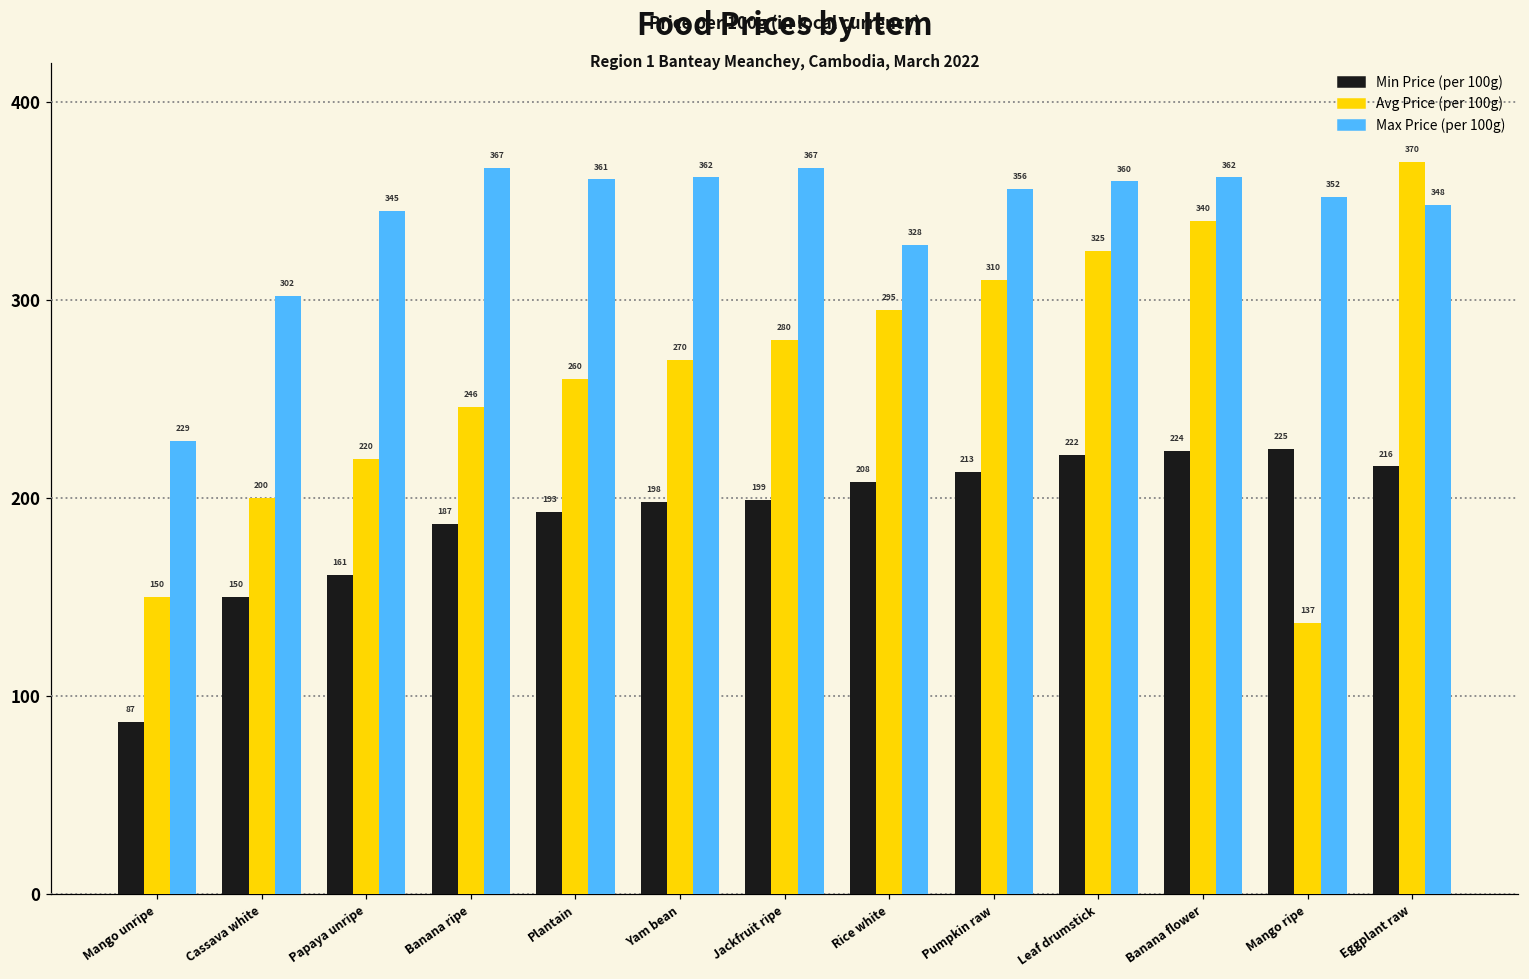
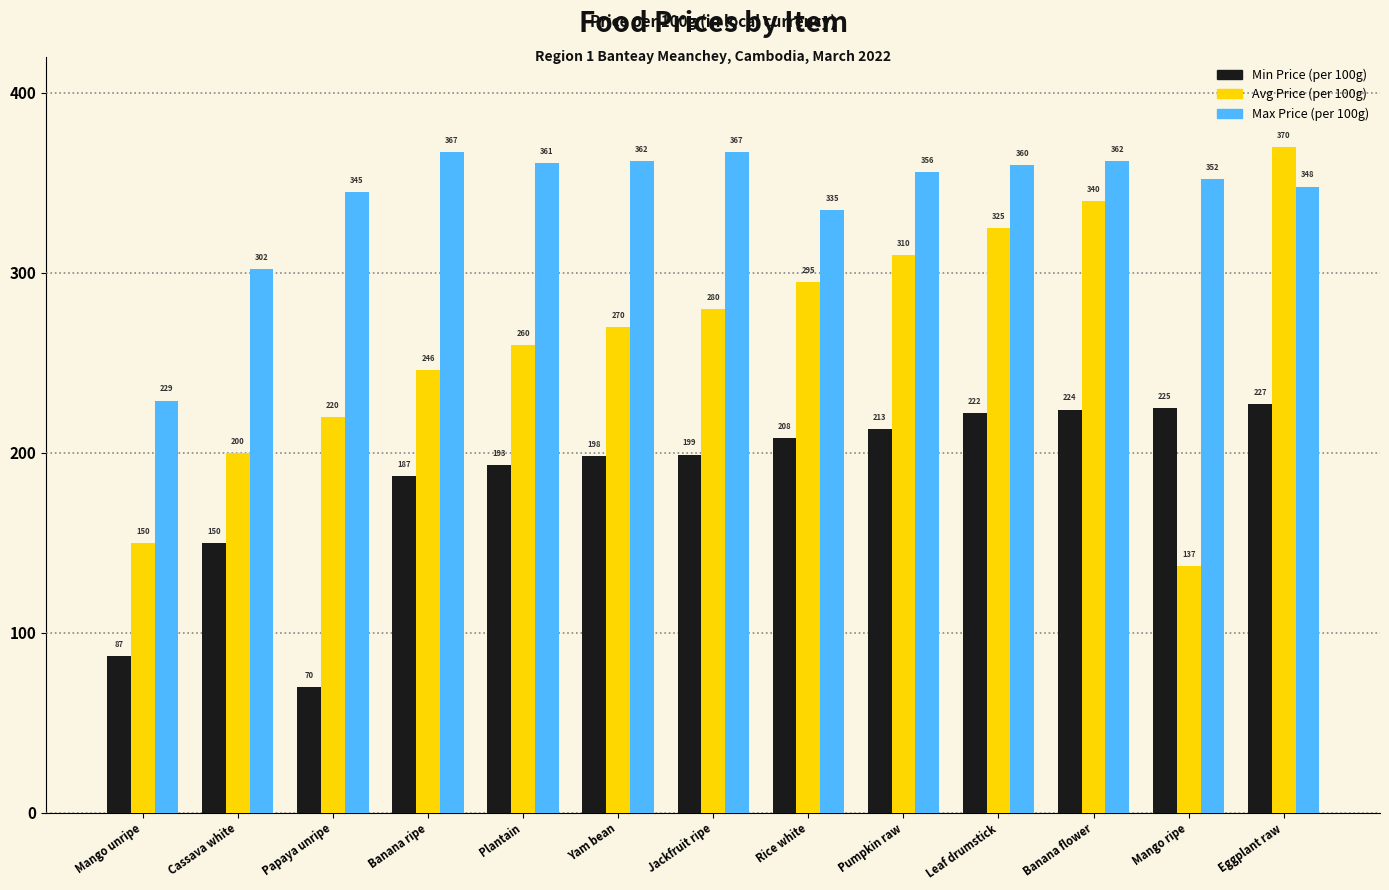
Min Price (per 100g), Papaya unripe: 161 -> 70
Max Price (per 100g), Rice white: 328 -> 335
Min Price (per 100g), Eggplant raw: 216 -> 227
